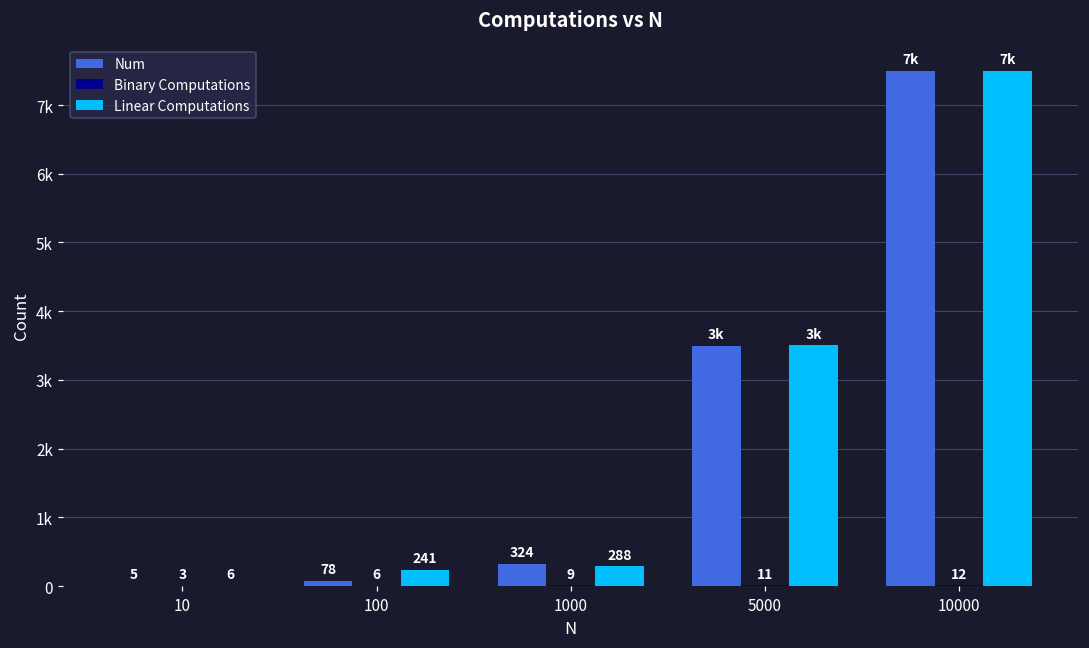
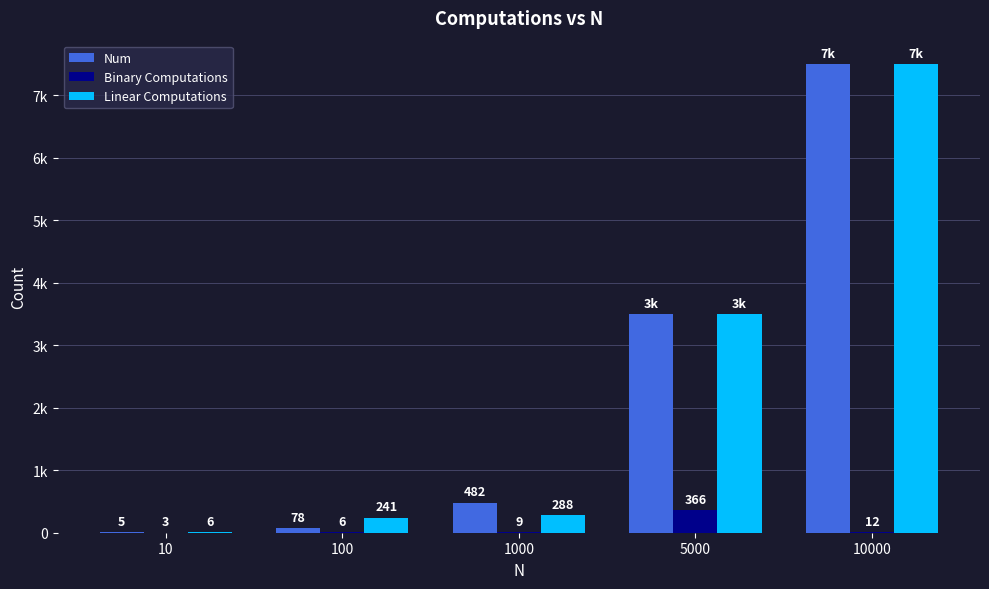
Num, 1000: 324 -> 482
Binary Computations, 5000: 11 -> 366
